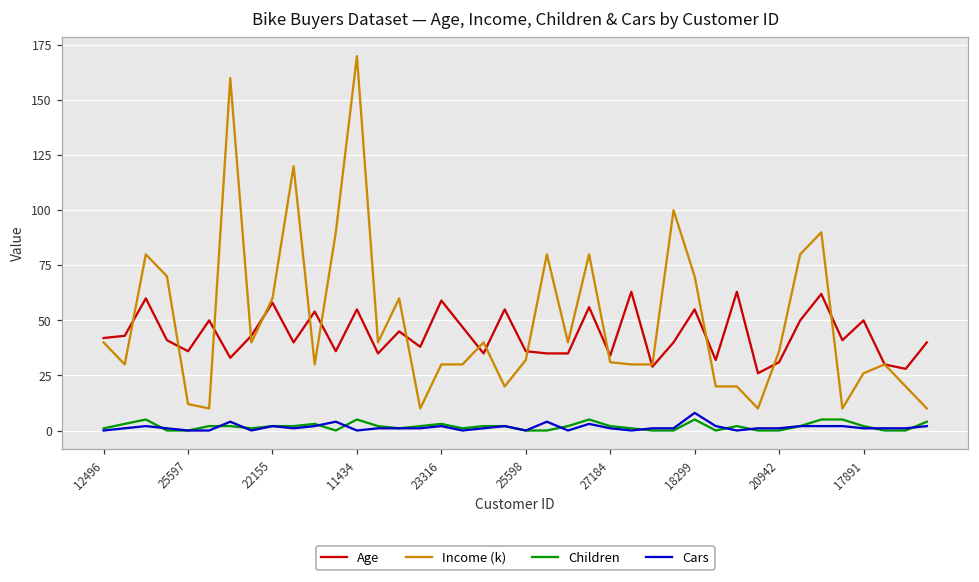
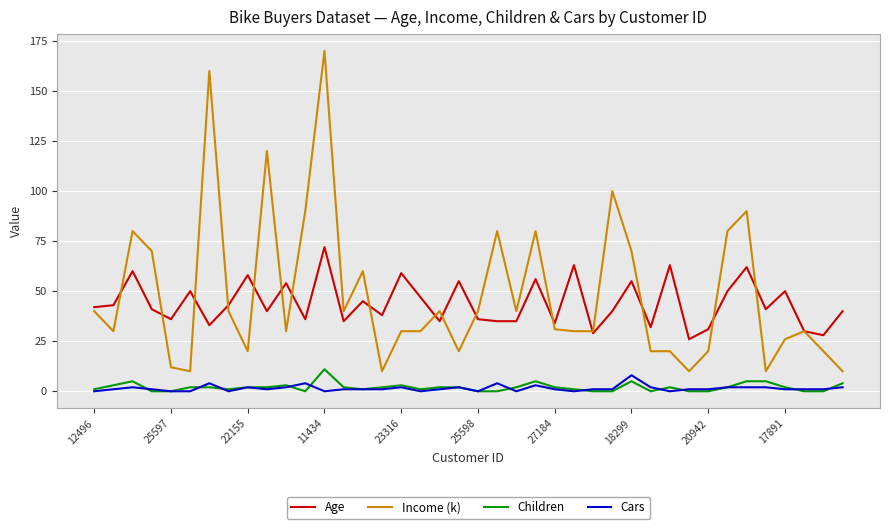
Income (k), 22155: 60 -> 20
Age, 11434: 55 -> 72
Children, 11434: 5 -> 11
Income (k), 25598: 32 -> 40
Income (k), 20942: 36 -> 20
